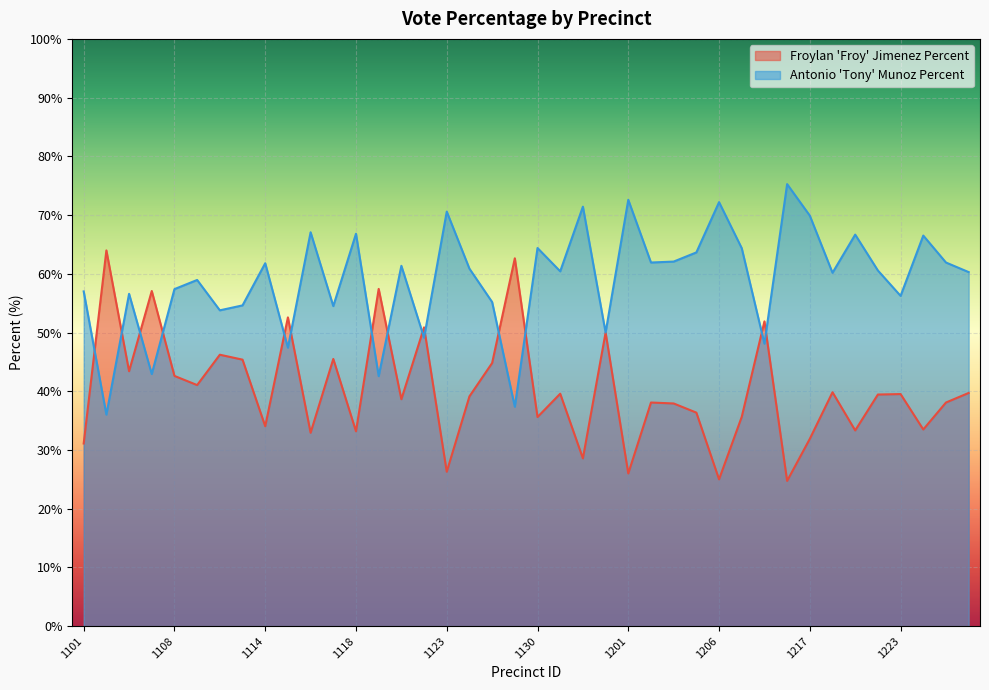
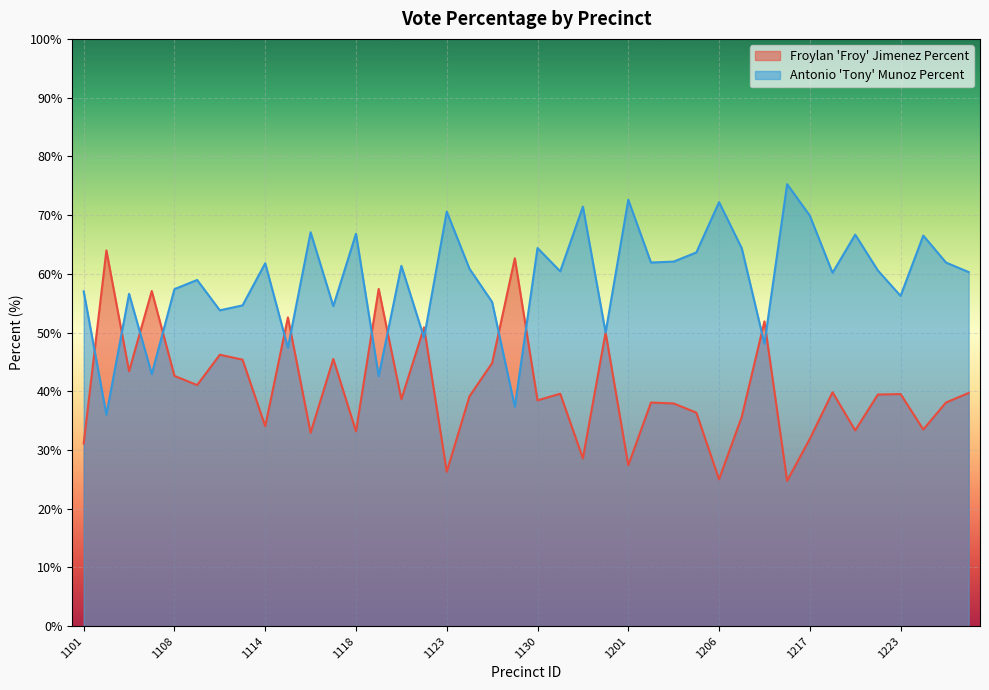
Froylan 'Froy' Jimenez Percent, 1130: 36% -> 38%
Froylan 'Froy' Jimenez Percent, 1201: 26% -> 27%
